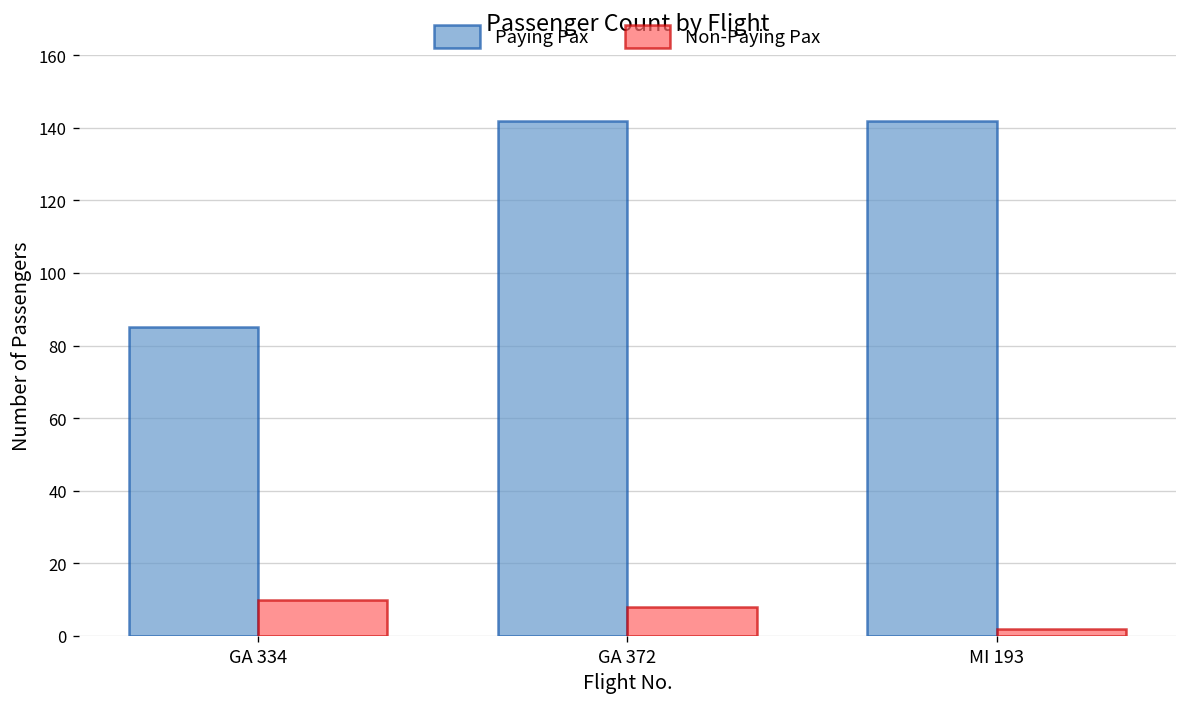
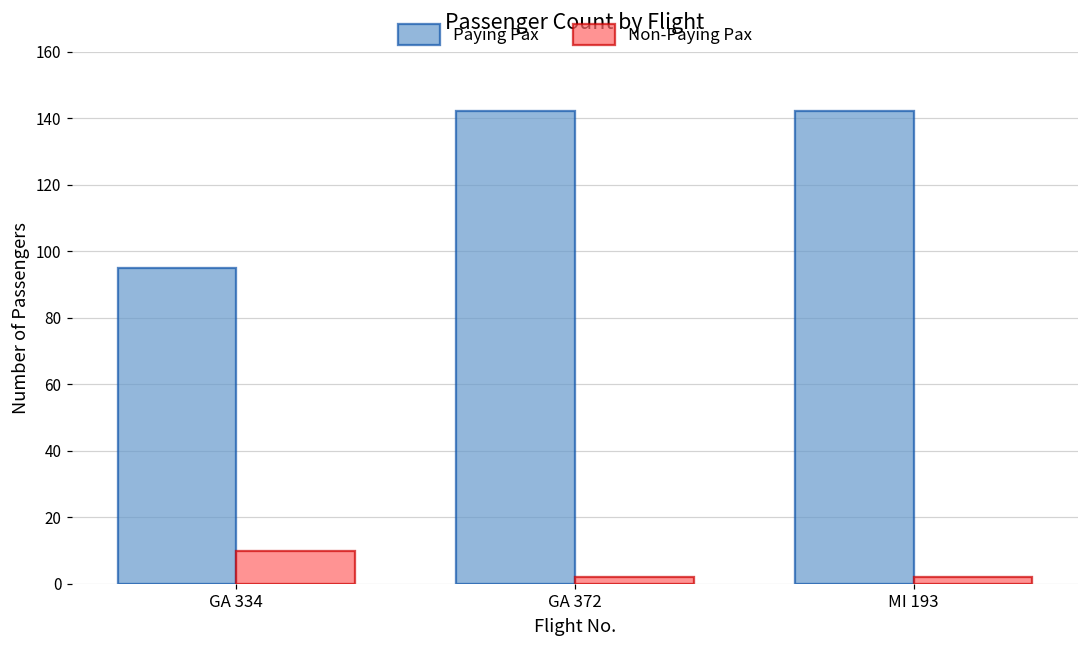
Paying Pax, GA 334: 85 -> 95
Non-Paying Pax, GA 372: 8 -> 2
